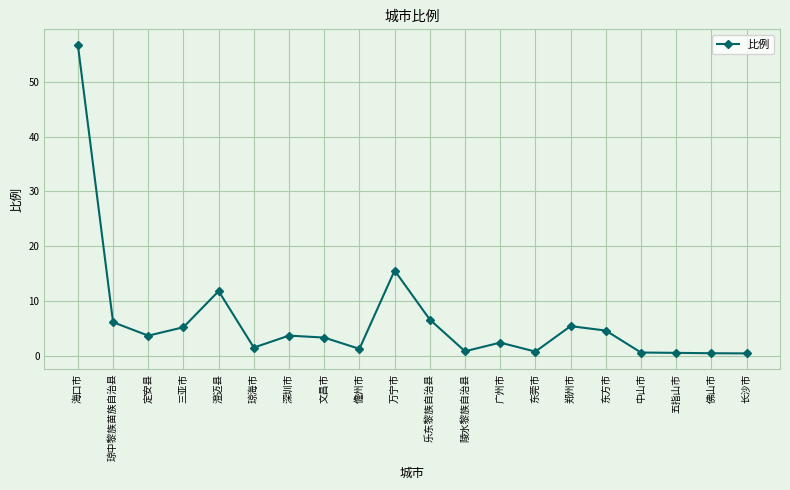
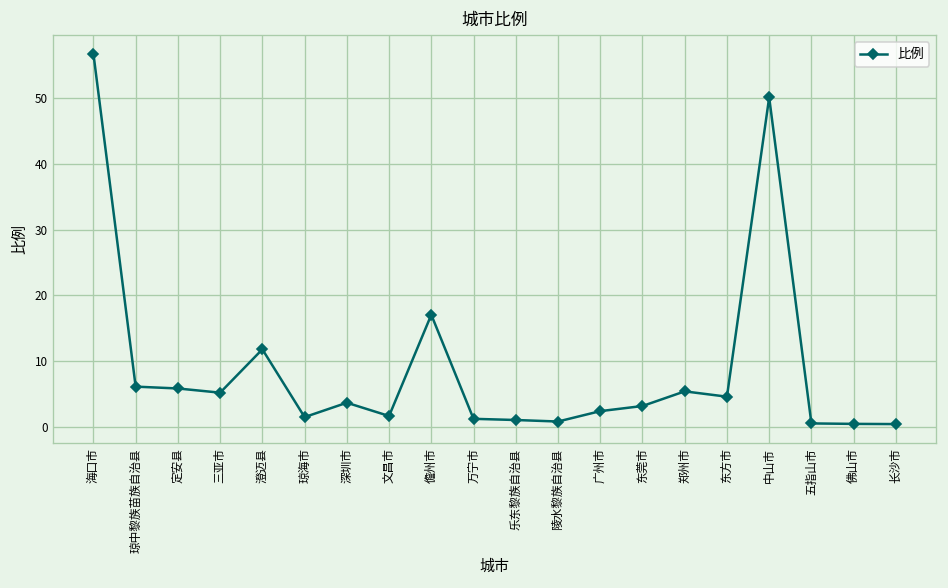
定安县: 4 -> 6
文昌市: 3 -> 2
儋州市: 1 -> 17
万宁市: 16 -> 1
乐东黎族自治县: 7 -> 1
东莞市: 1 -> 3
中山市: 1 -> 50
